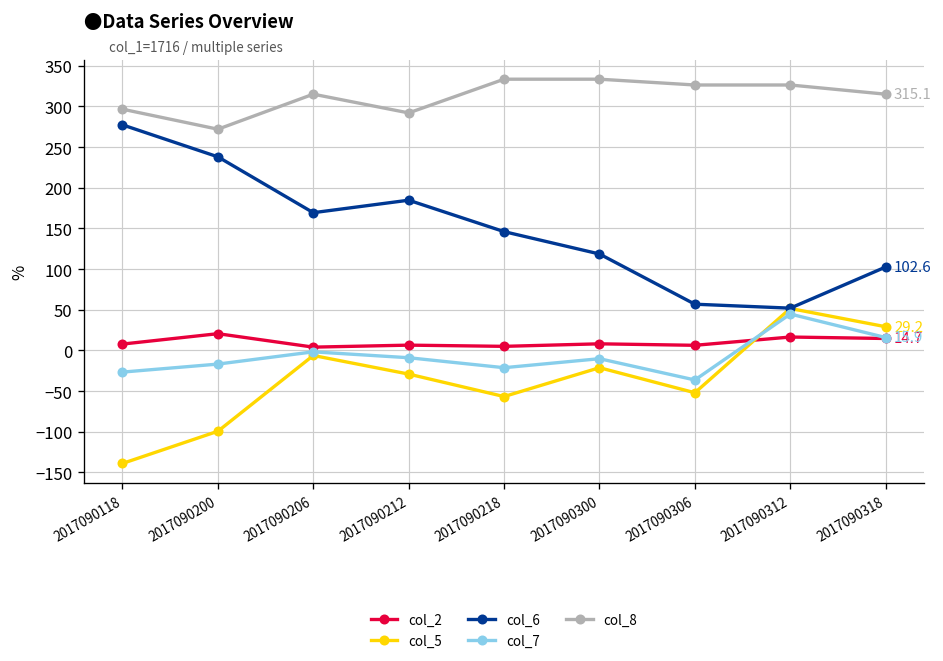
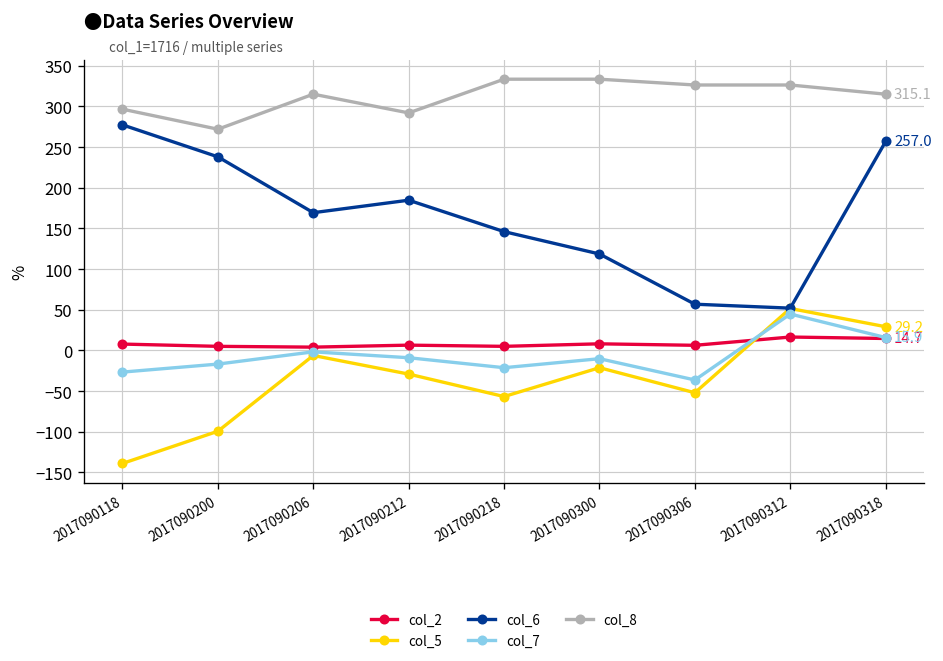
col_2, 2017090200: 20 -> 10
col_6, 2017090318: 102.6 -> 257.0
